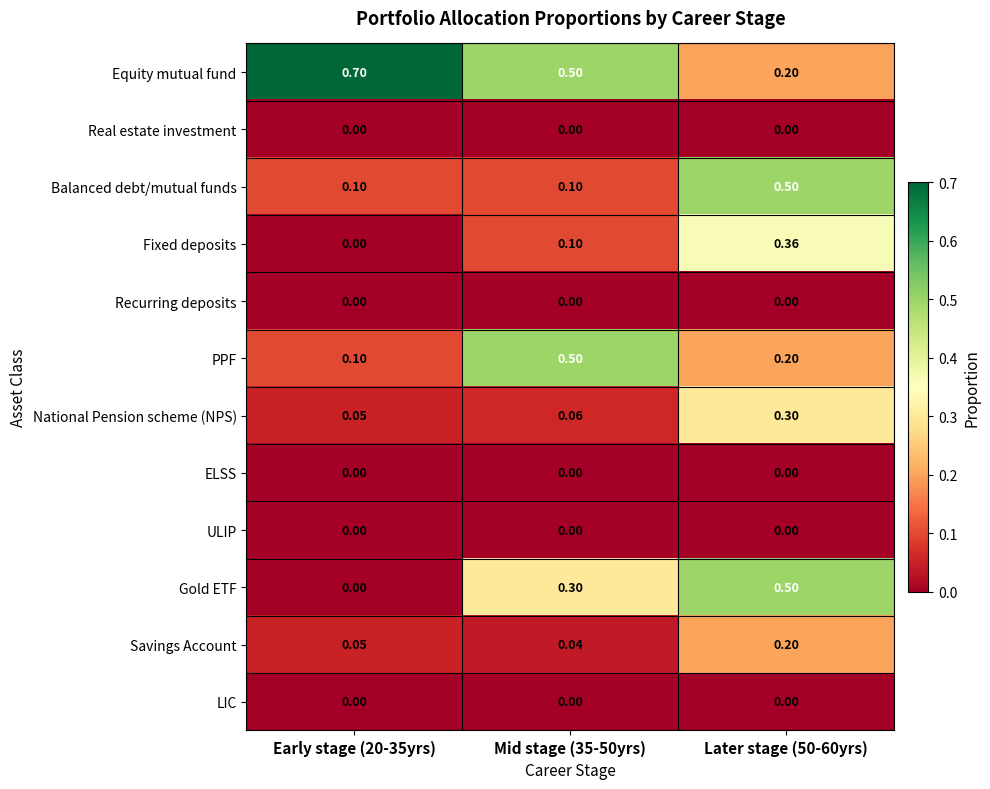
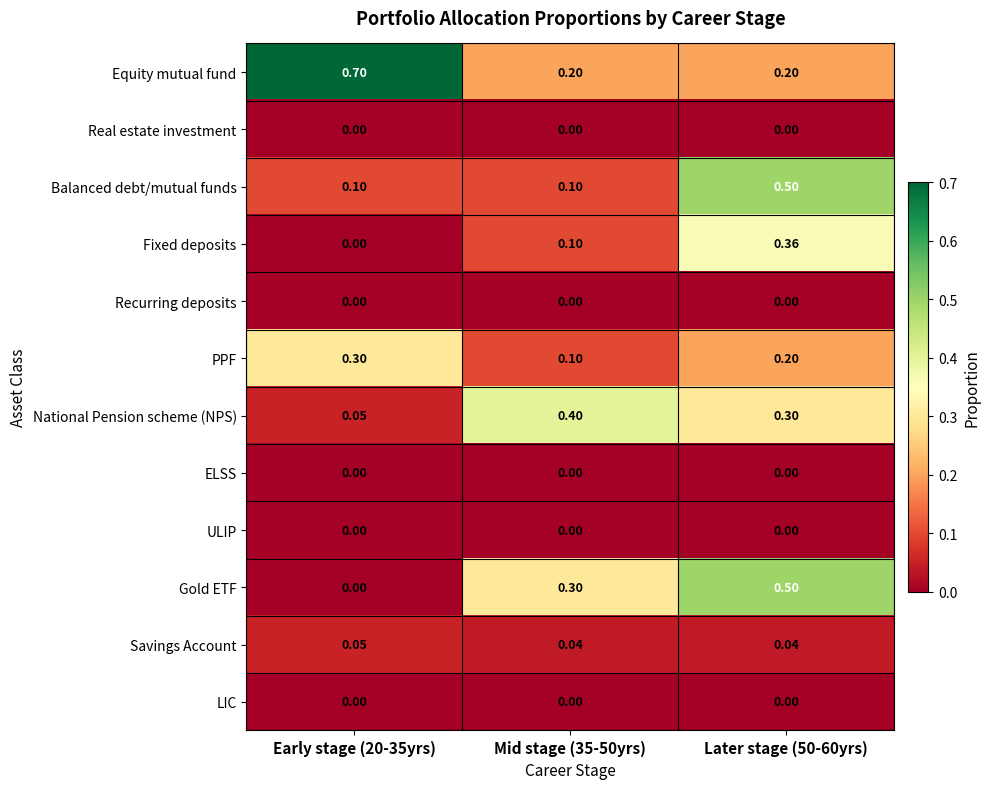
Equity mutual fund, Mid stage (35-50yrs): 0.50 -> 0.20
PPF, Early stage (20-35yrs): 0.10 -> 0.30
PPF, Mid stage (35-50yrs): 0.50 -> 0.10
National Pension scheme (NPS), Mid stage (35-50yrs): 0.06 -> 0.40
Savings Account, Later stage (50-60yrs): 0.20 -> 0.04
